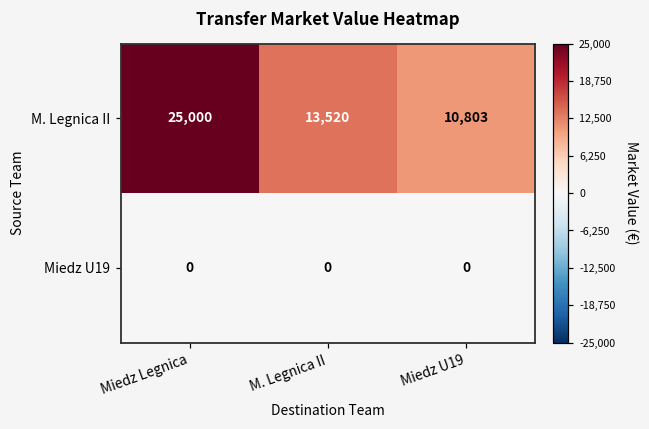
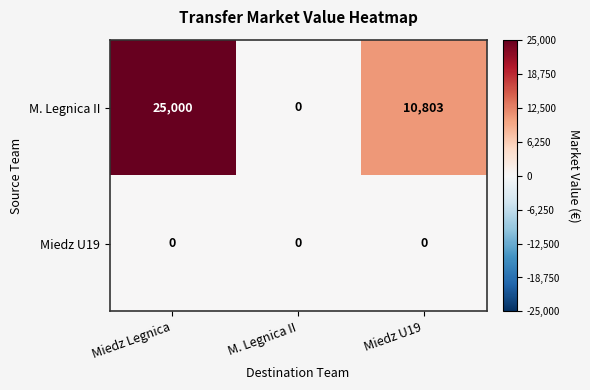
M. Legnica II, M. Legnica II: 13,520 -> 0
